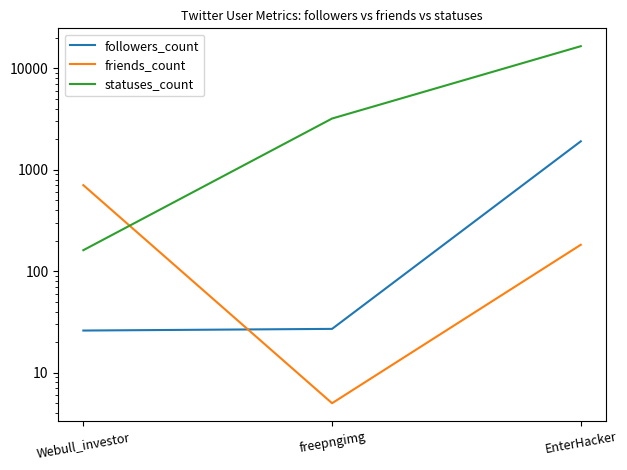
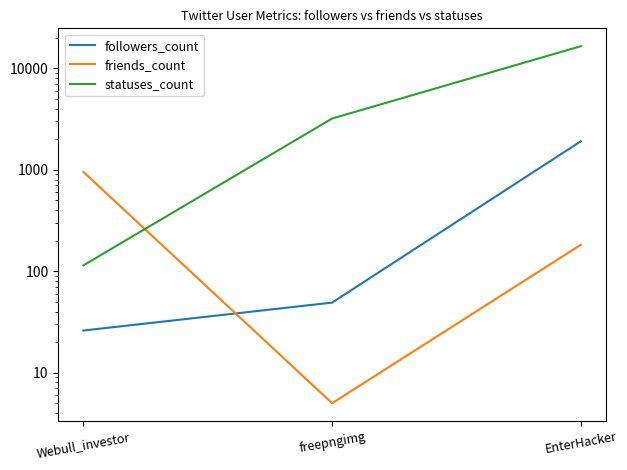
friends_count, Webull_investor: 700 -> 1000
statuses_count, Webull_investor: 160 -> 110
followers_count, freepngimg: 27 -> 50
